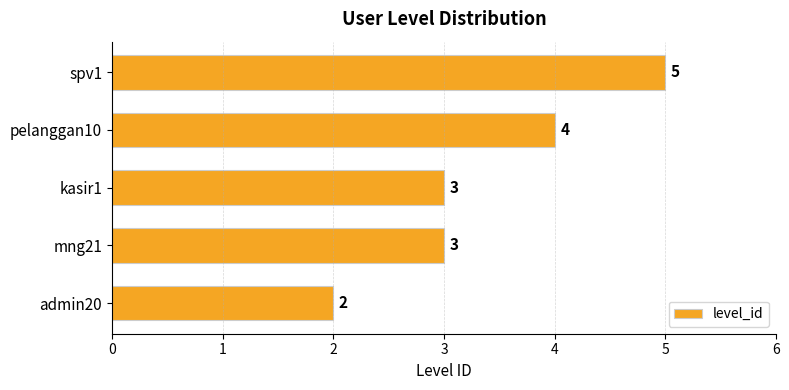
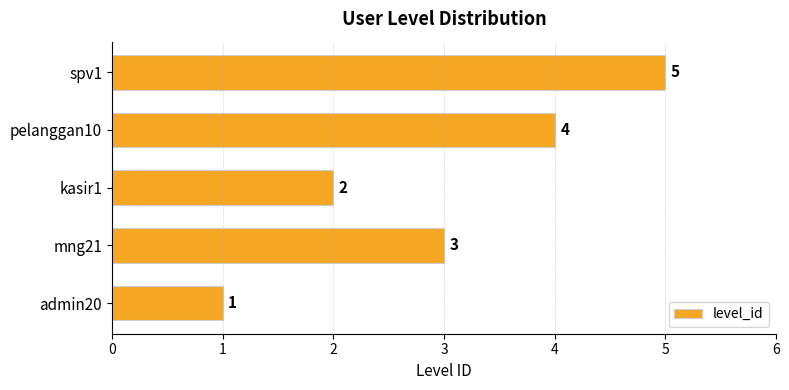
kasir1: 3 -> 2
admin20: 2 -> 1
